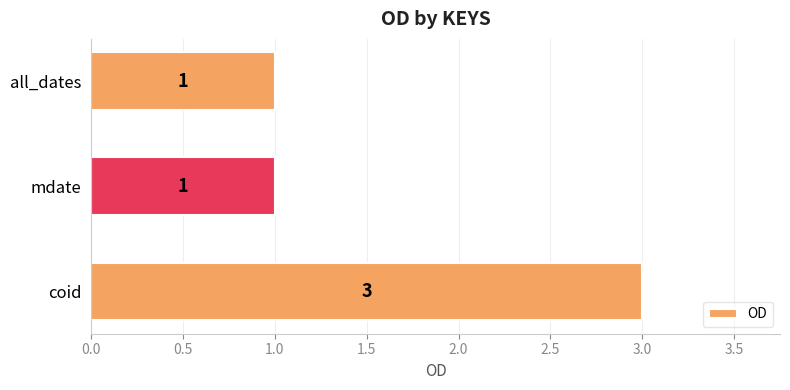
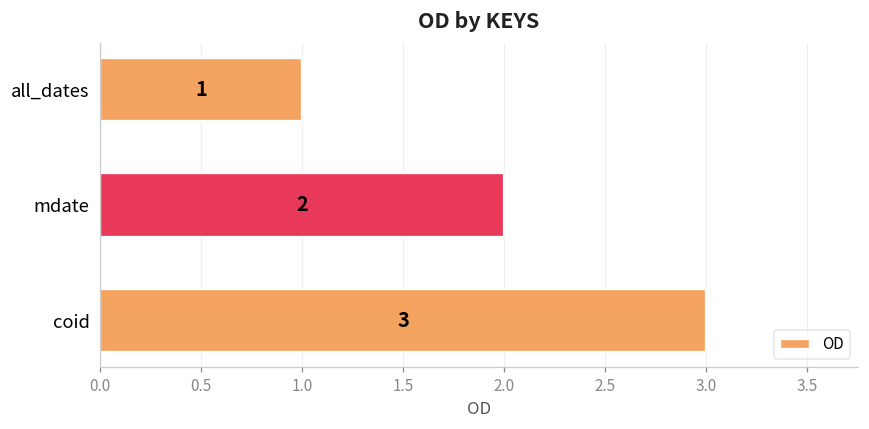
mdate: 1 -> 2
